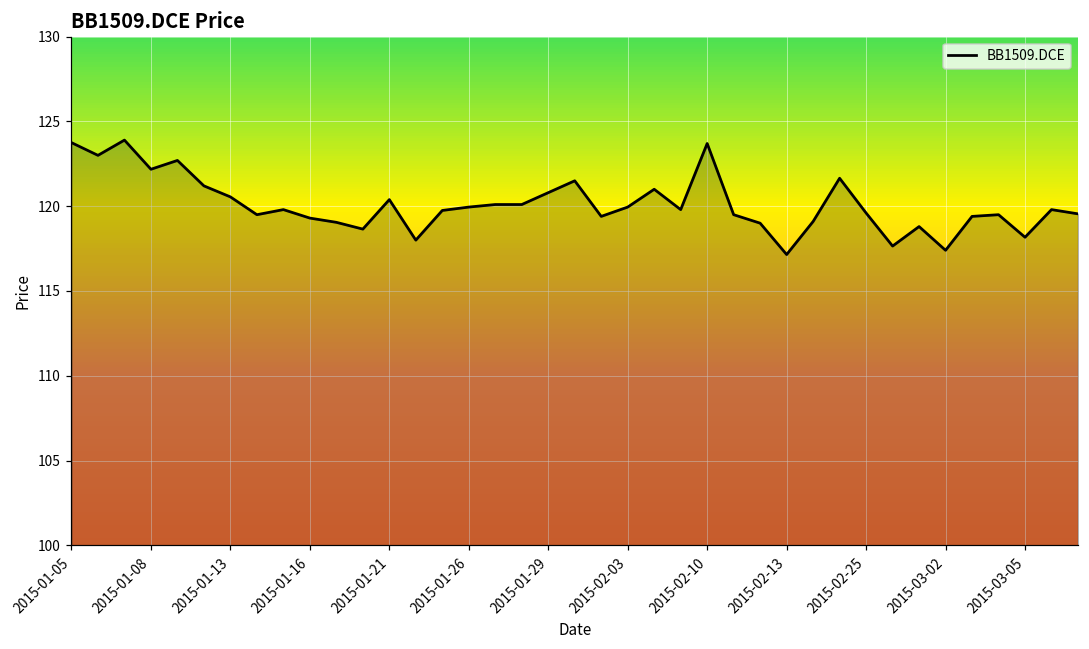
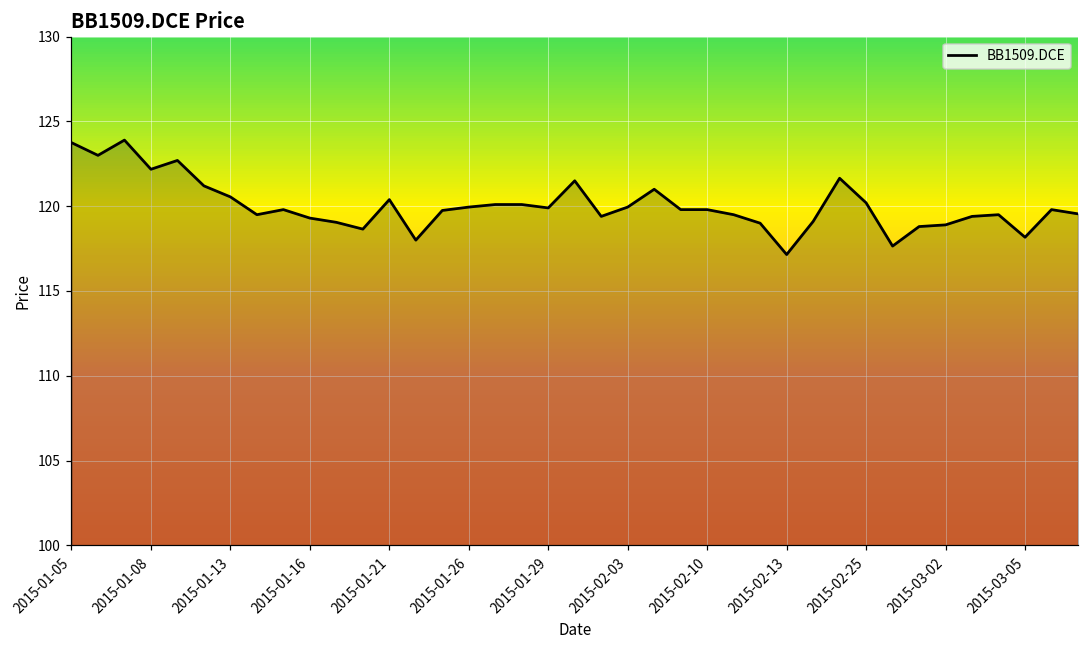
2015-01-29: 120.8 -> 119.9
2015-02-10: 123.7 -> 119.8
2015-02-25: 119.6 -> 120.2
2015-03-02: 117.4 -> 118.9
